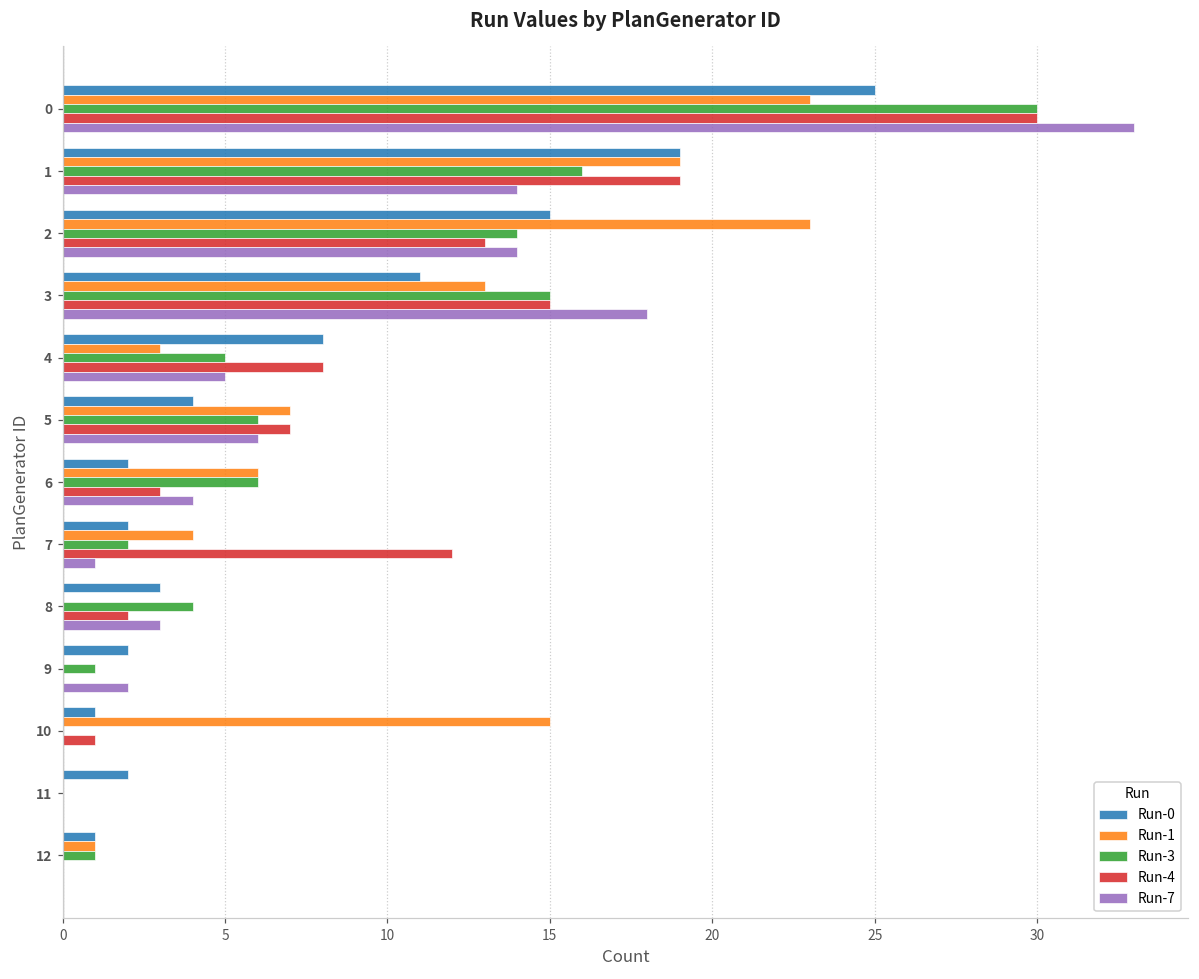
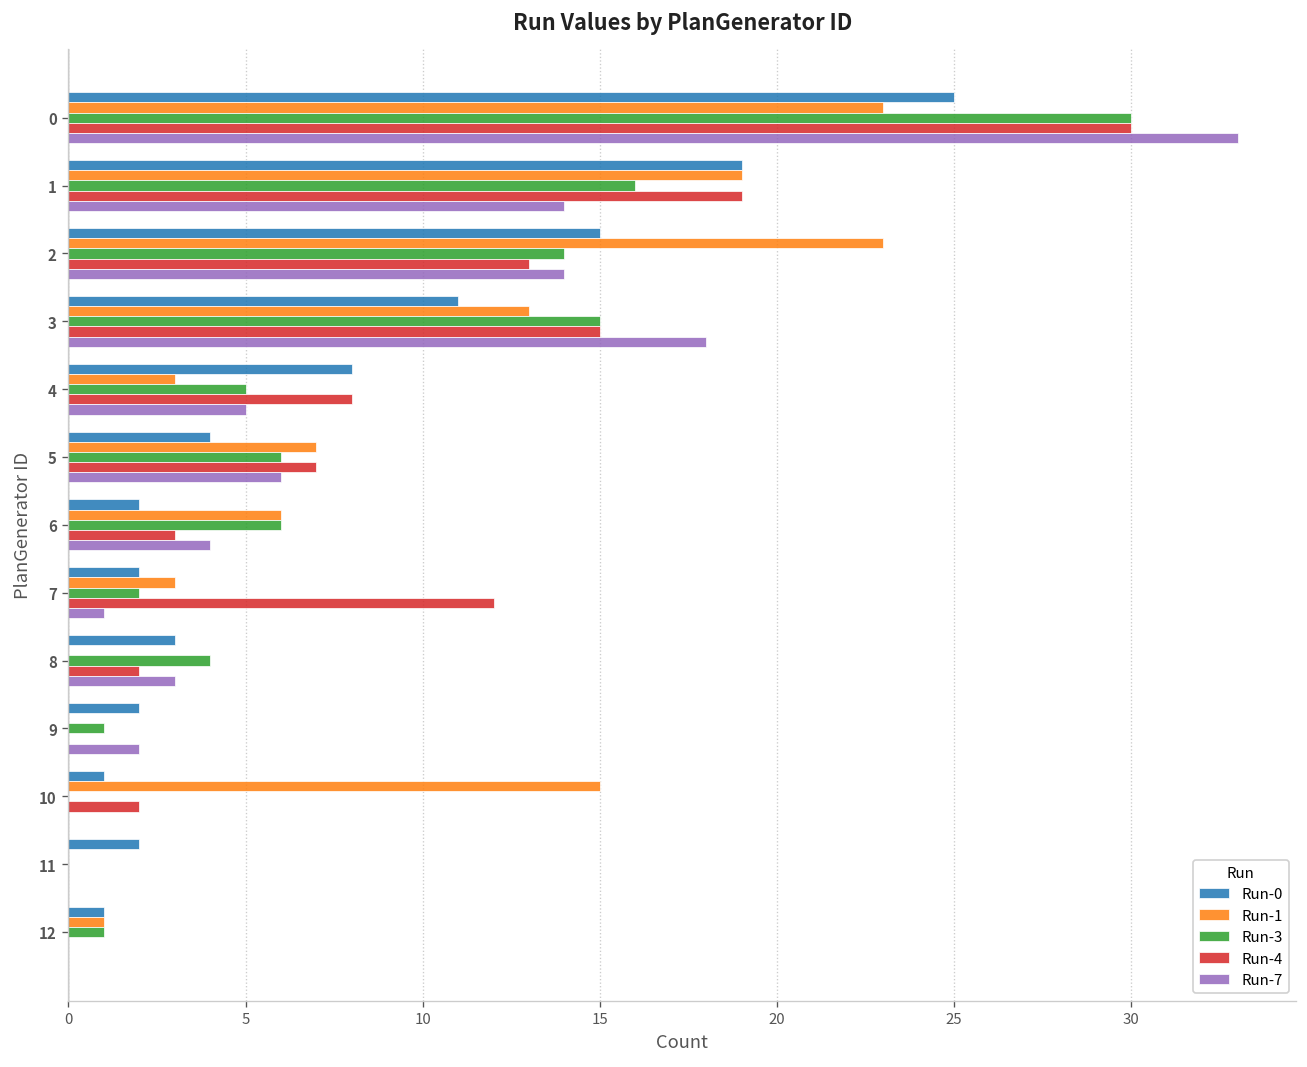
Run-1, 7: 4 -> 3
Run-4, 10: 1 -> 2
